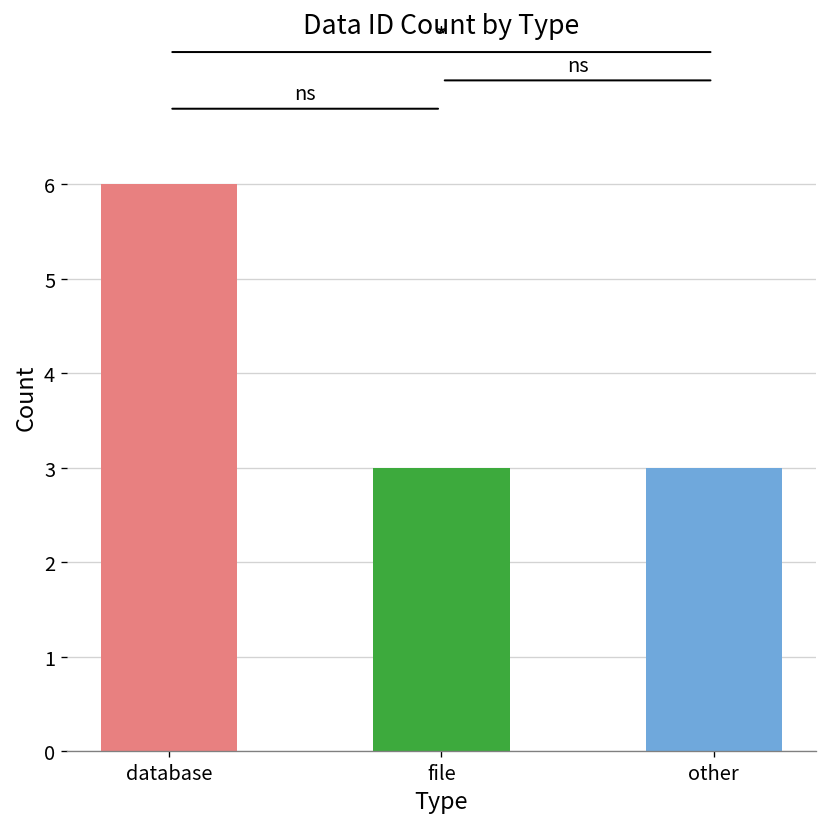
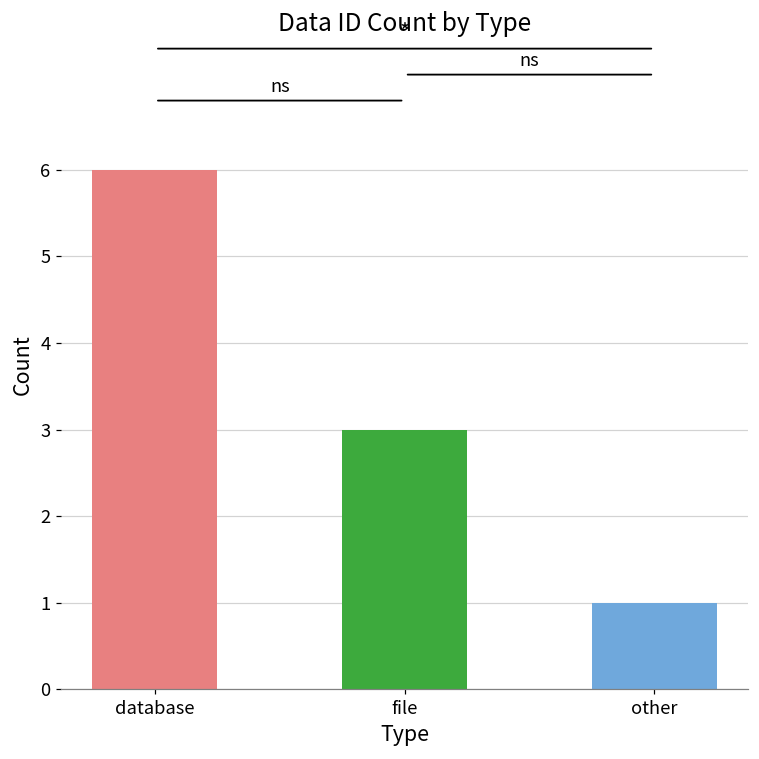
other: 3 -> 1
